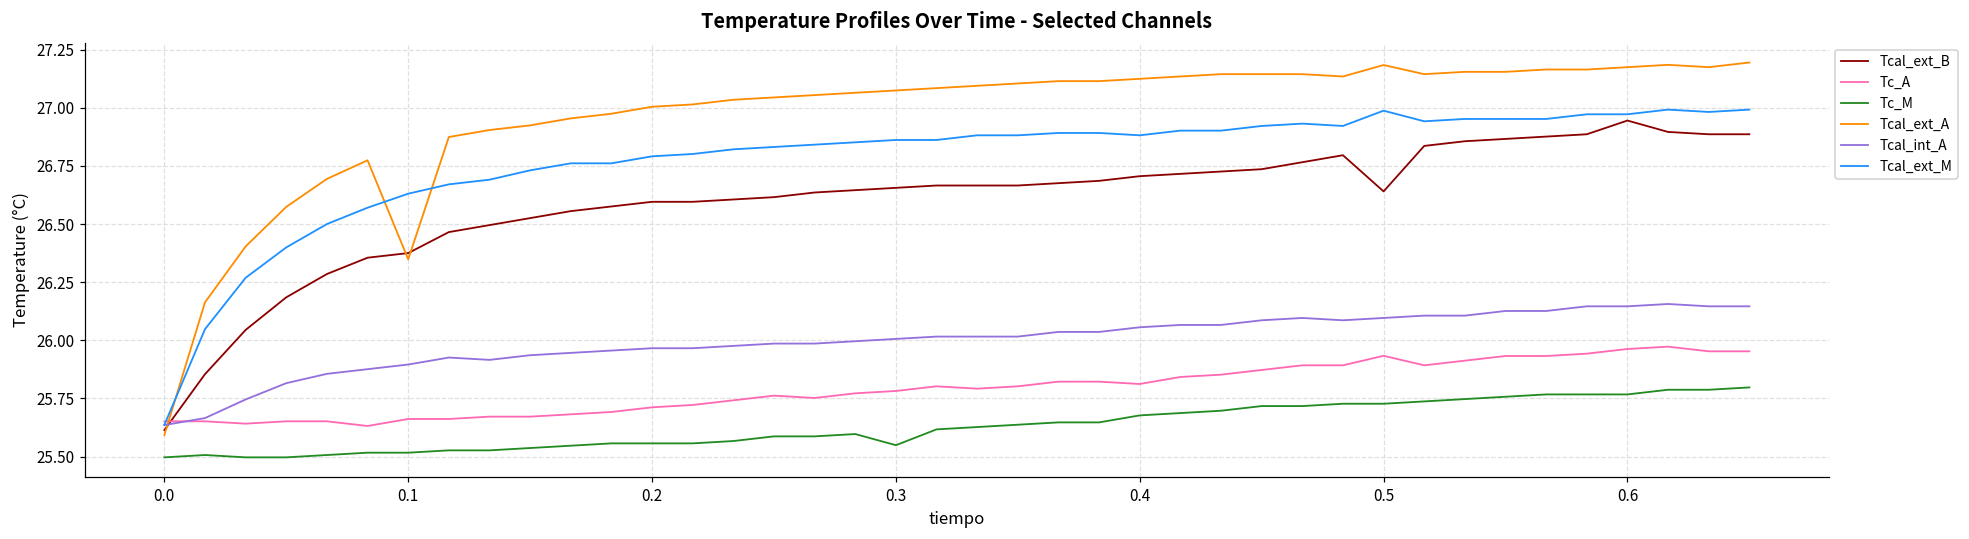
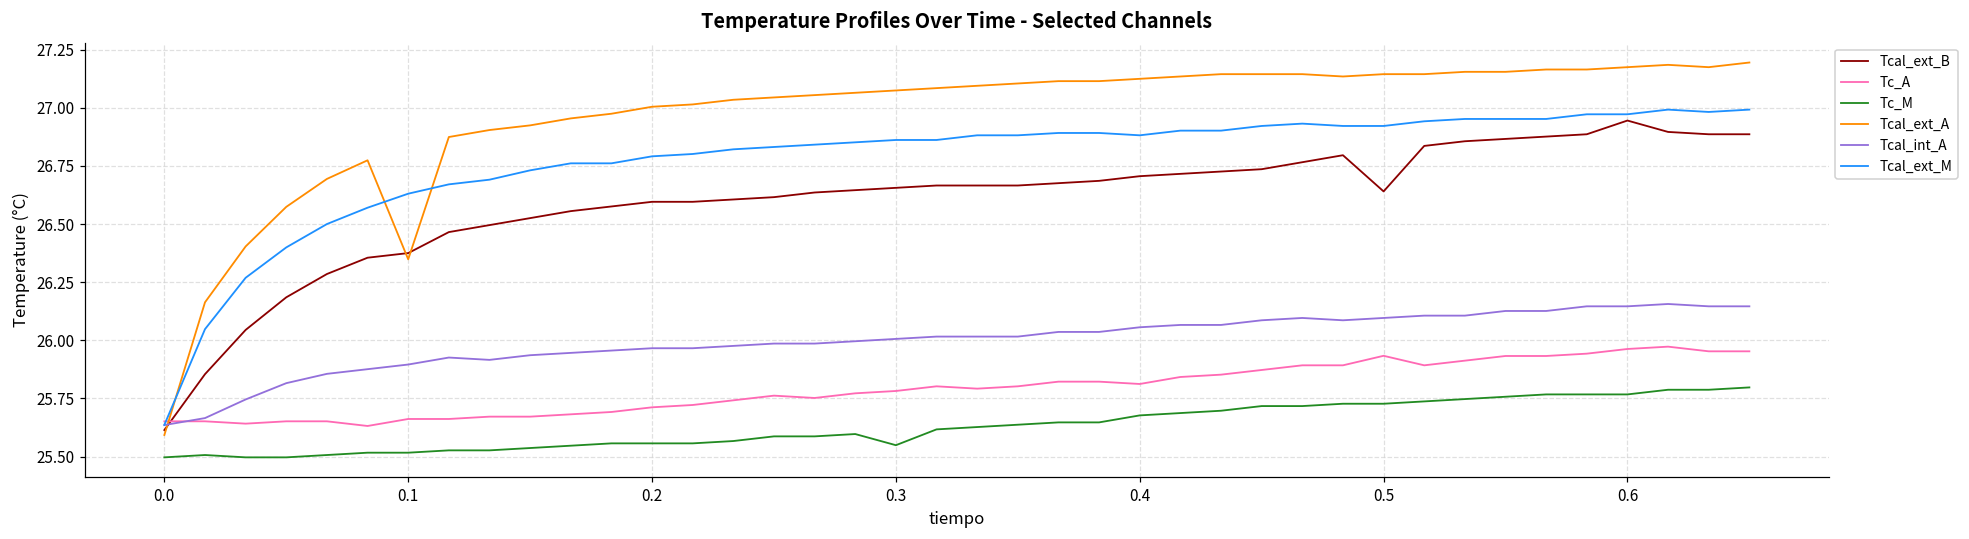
Tcal_ext_A, 0.5: 27.18 -> 27.15
Tcal_ext_M, 0.5: 26.99 -> 26.92
